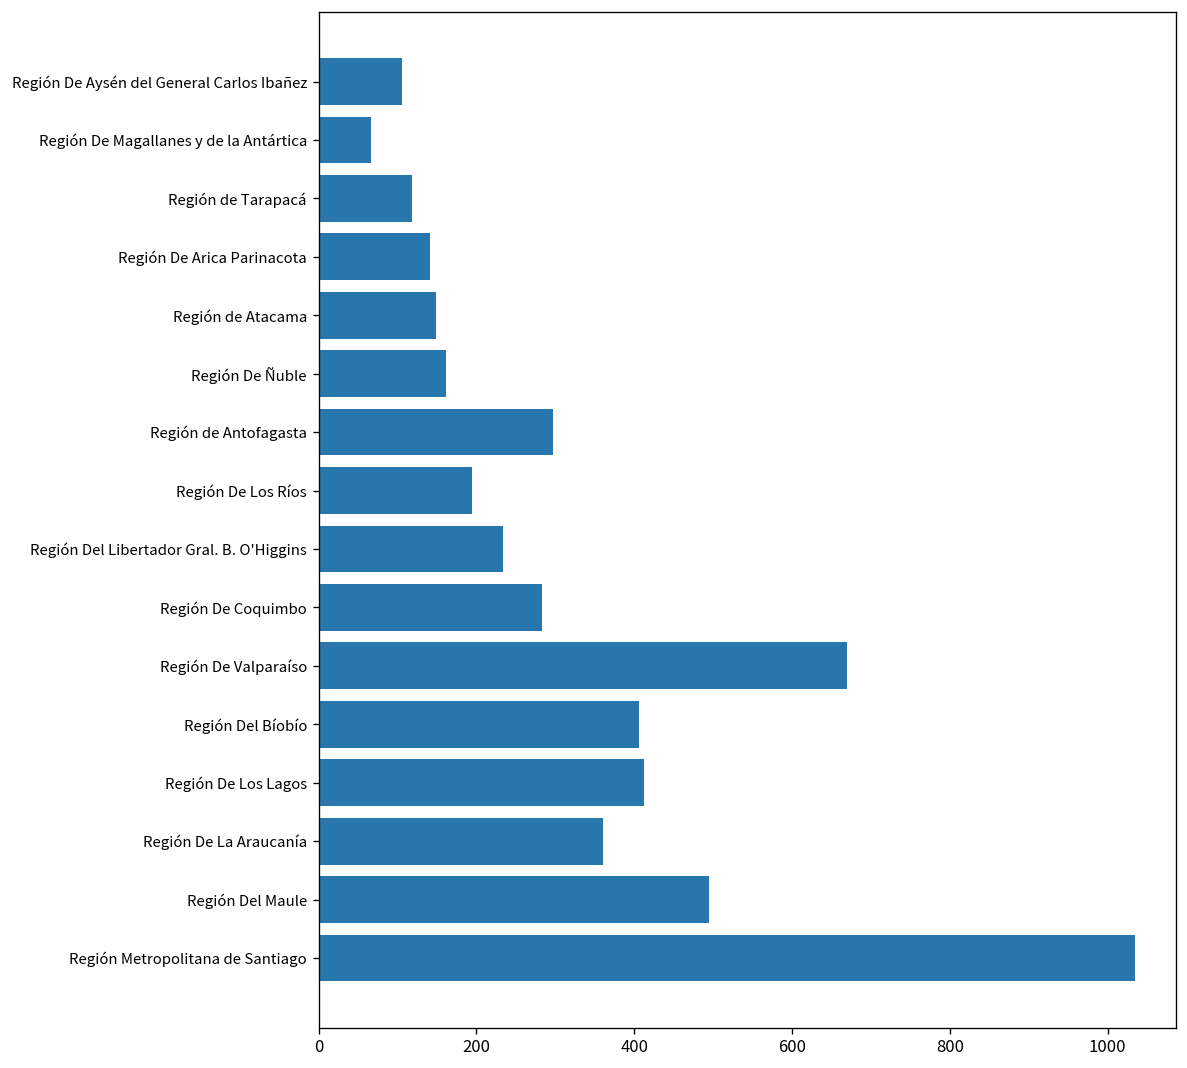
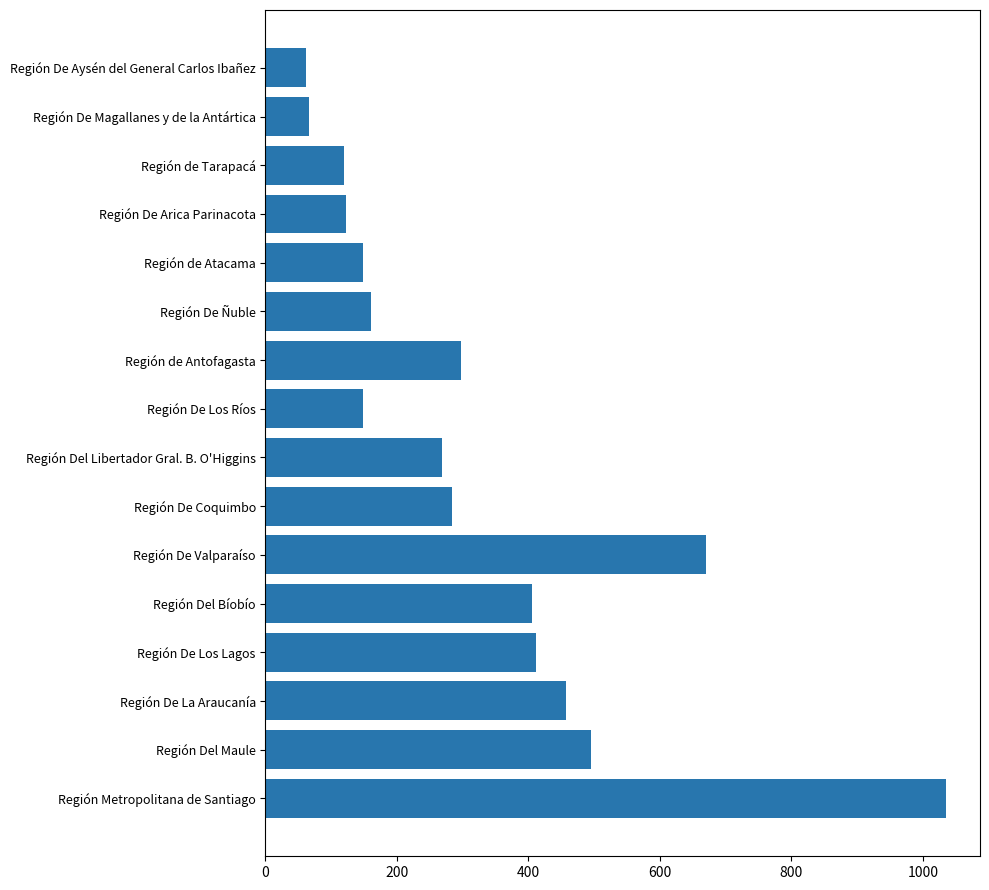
Región De Aysén del General Carlos Ibañez: 110 -> 60
Región De Arica Parinacota: 140 -> 120
Región De Los Ríos: 190 -> 150
Región Del Libertador Gral. B. O'Higgins: 230 -> 270
Región De La Araucanía: 360 -> 460
